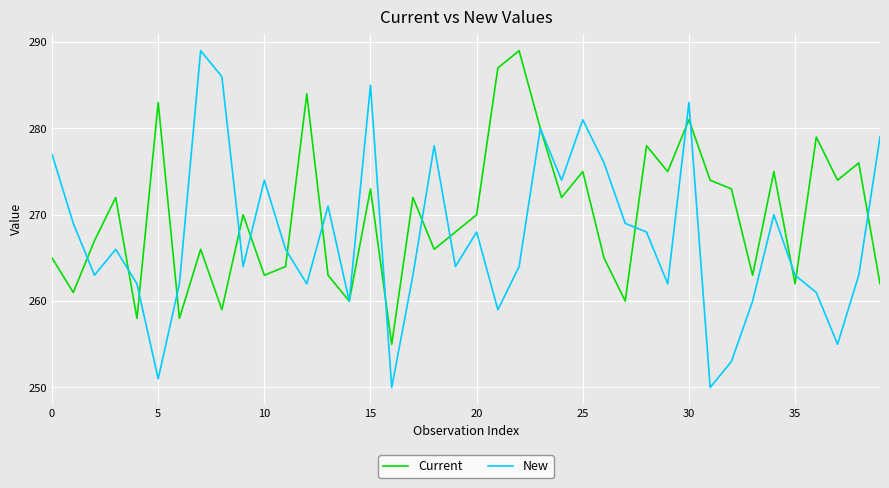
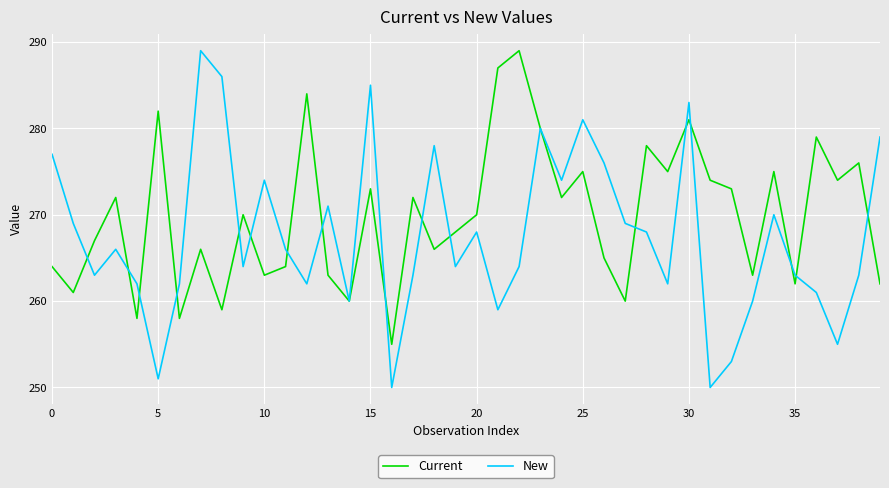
Current, 0: 265 -> 264
Current, 5: 283 -> 282
